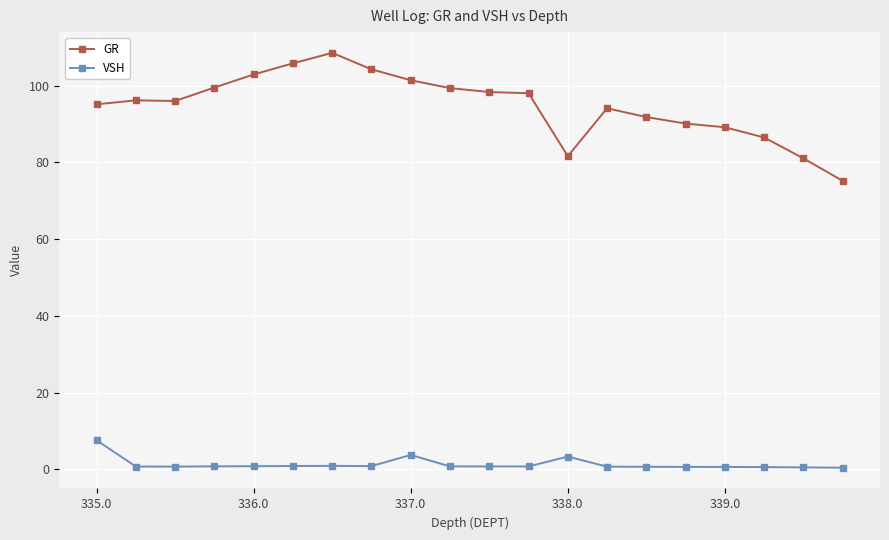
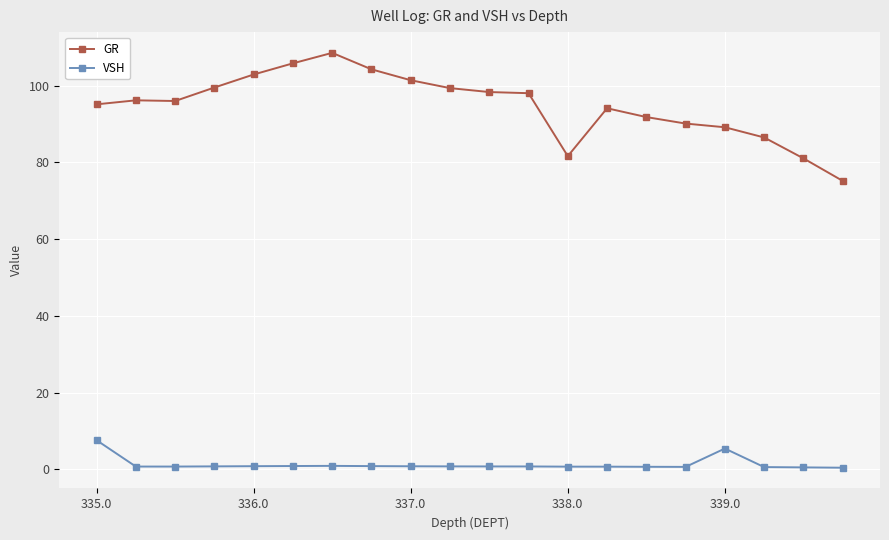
VSH, 337.0: 4 -> 1
VSH, 338.0: 3 -> 1
VSH, 339.0: 1 -> 5
